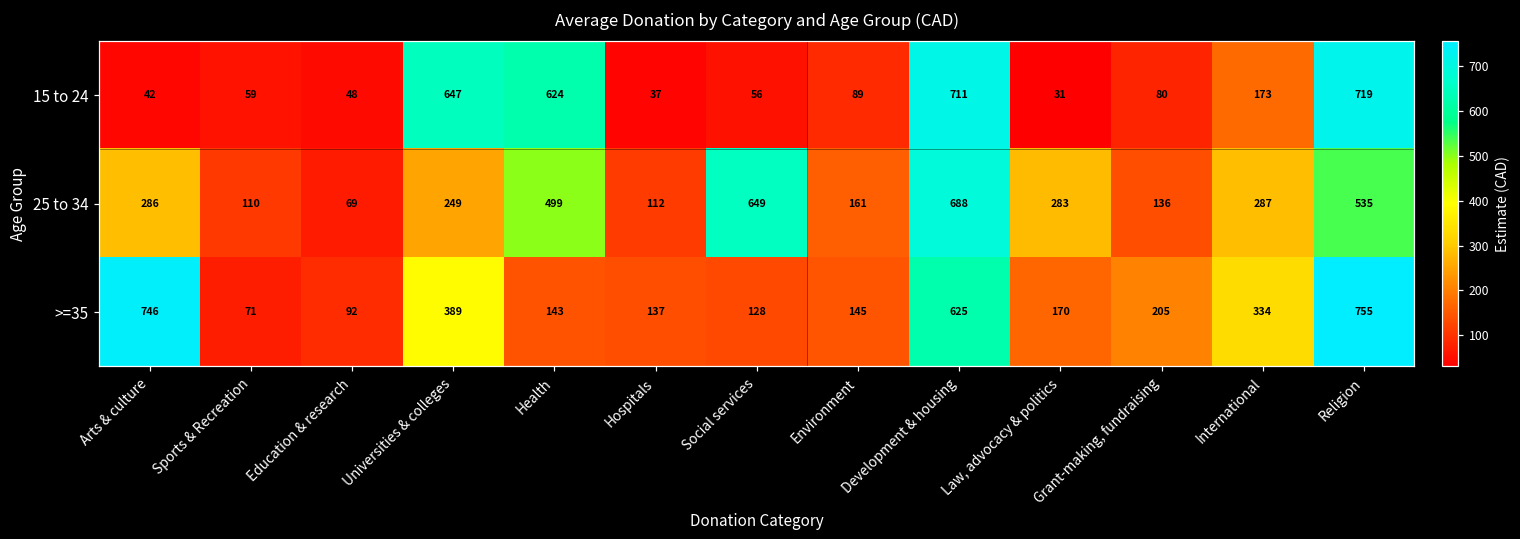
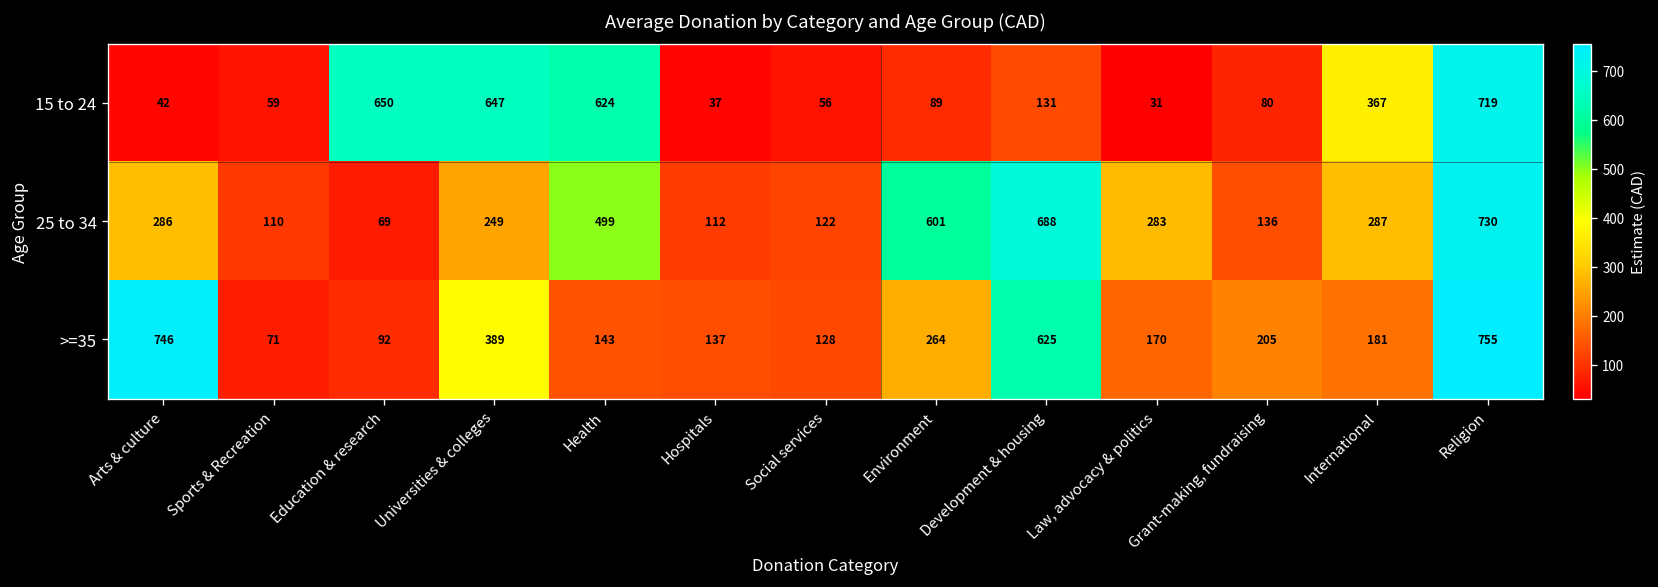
15 to 24, Education & research: 48 -> 650
15 to 24, Development & housing: 711 -> 131
15 to 24, International: 173 -> 367
25 to 34, Social services: 649 -> 122
25 to 34, Environment: 161 -> 601
25 to 34, Religion: 535 -> 730
>=35, Environment: 145 -> 264
>=35, International: 334 -> 181
